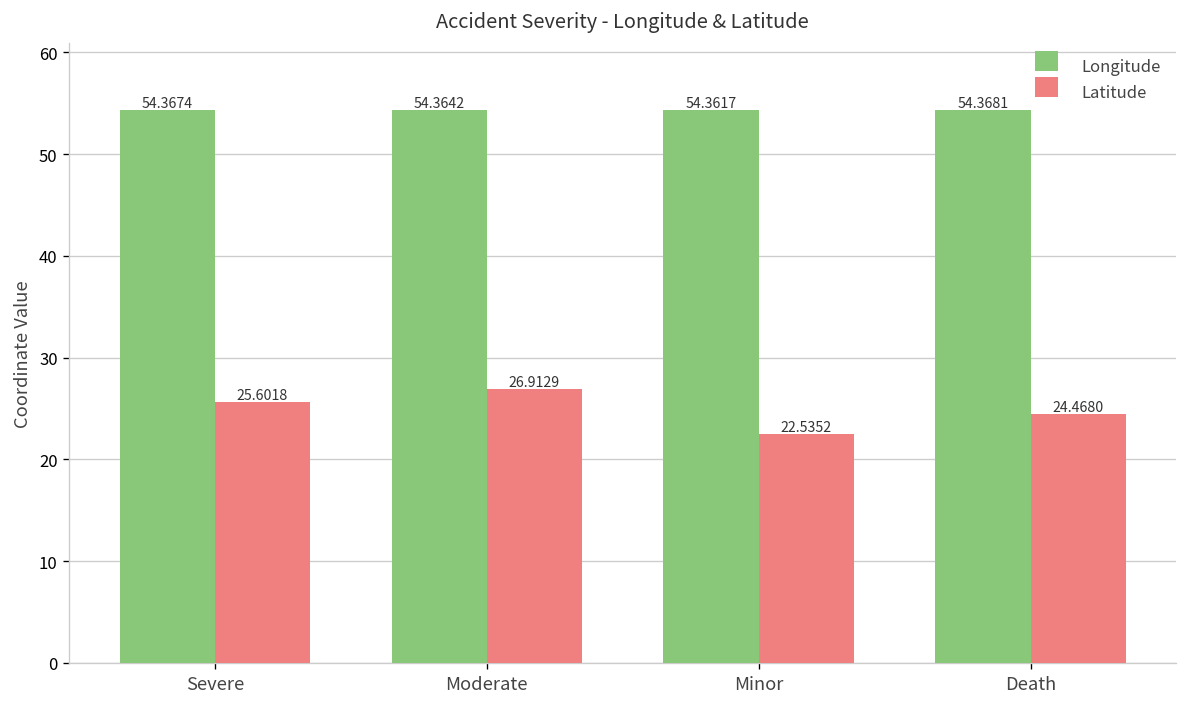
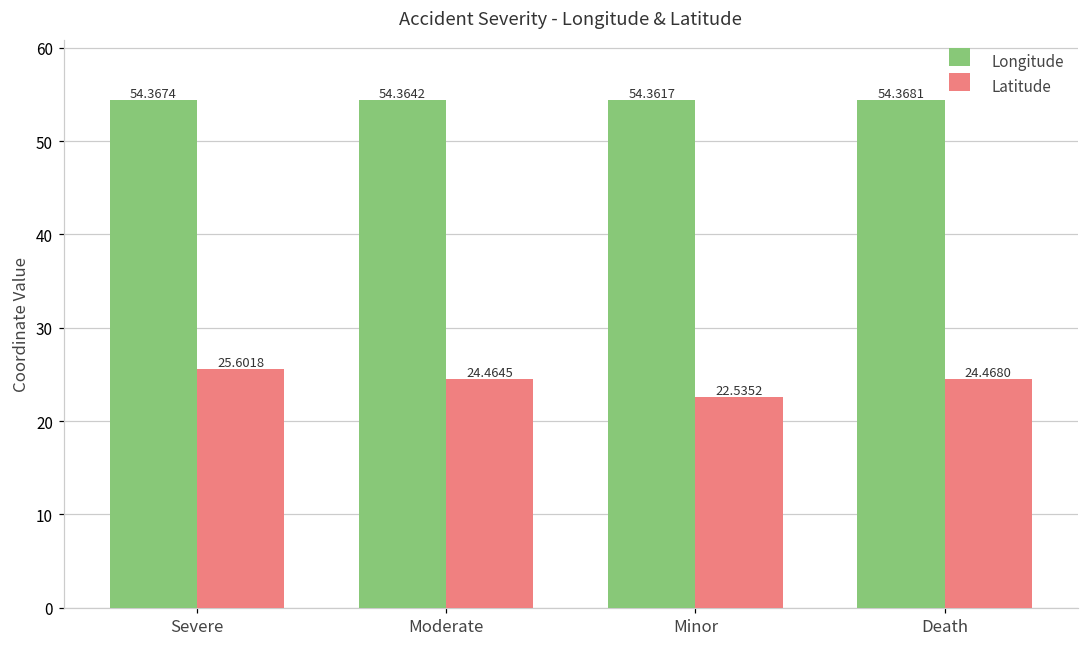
Latitude, Moderate: 26.9129 -> 24.4645
